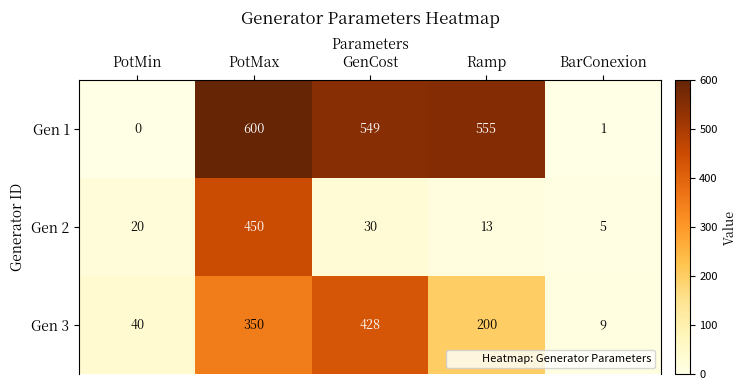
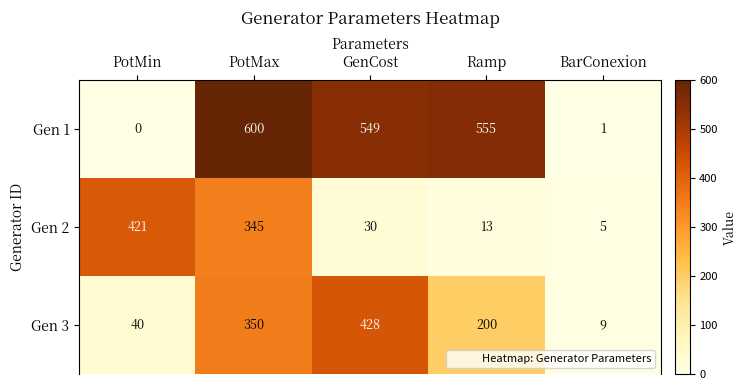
Gen 2, PotMin: 20 -> 421
Gen 2, PotMax: 450 -> 345
